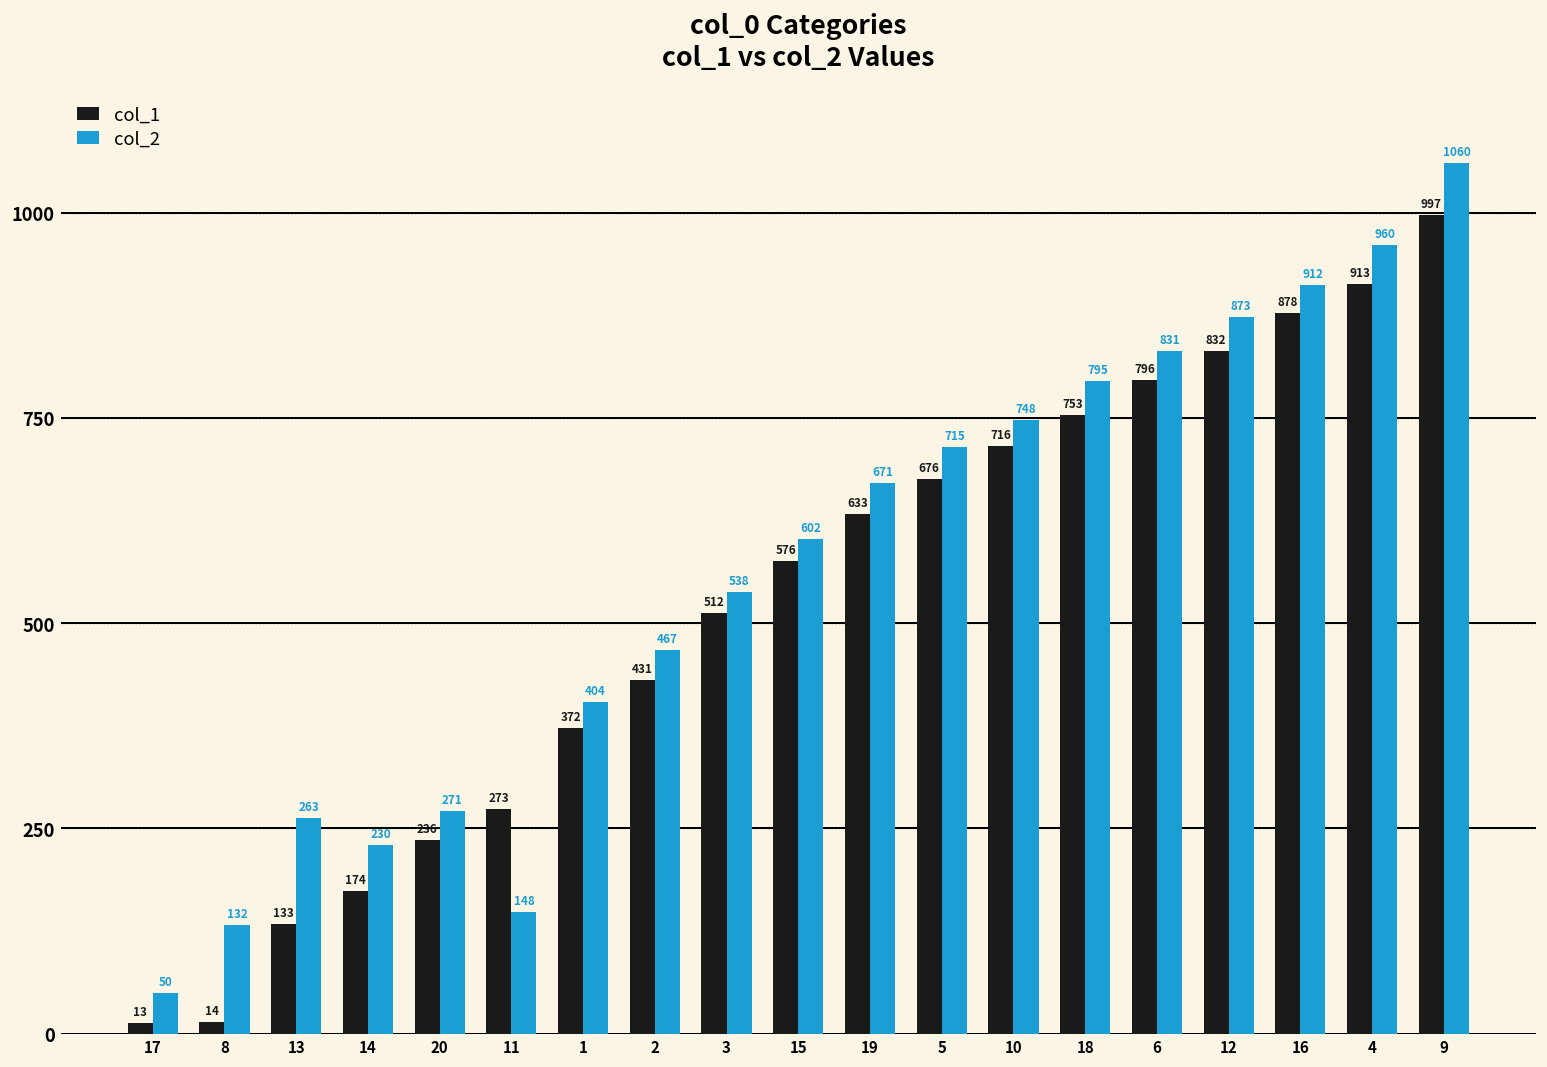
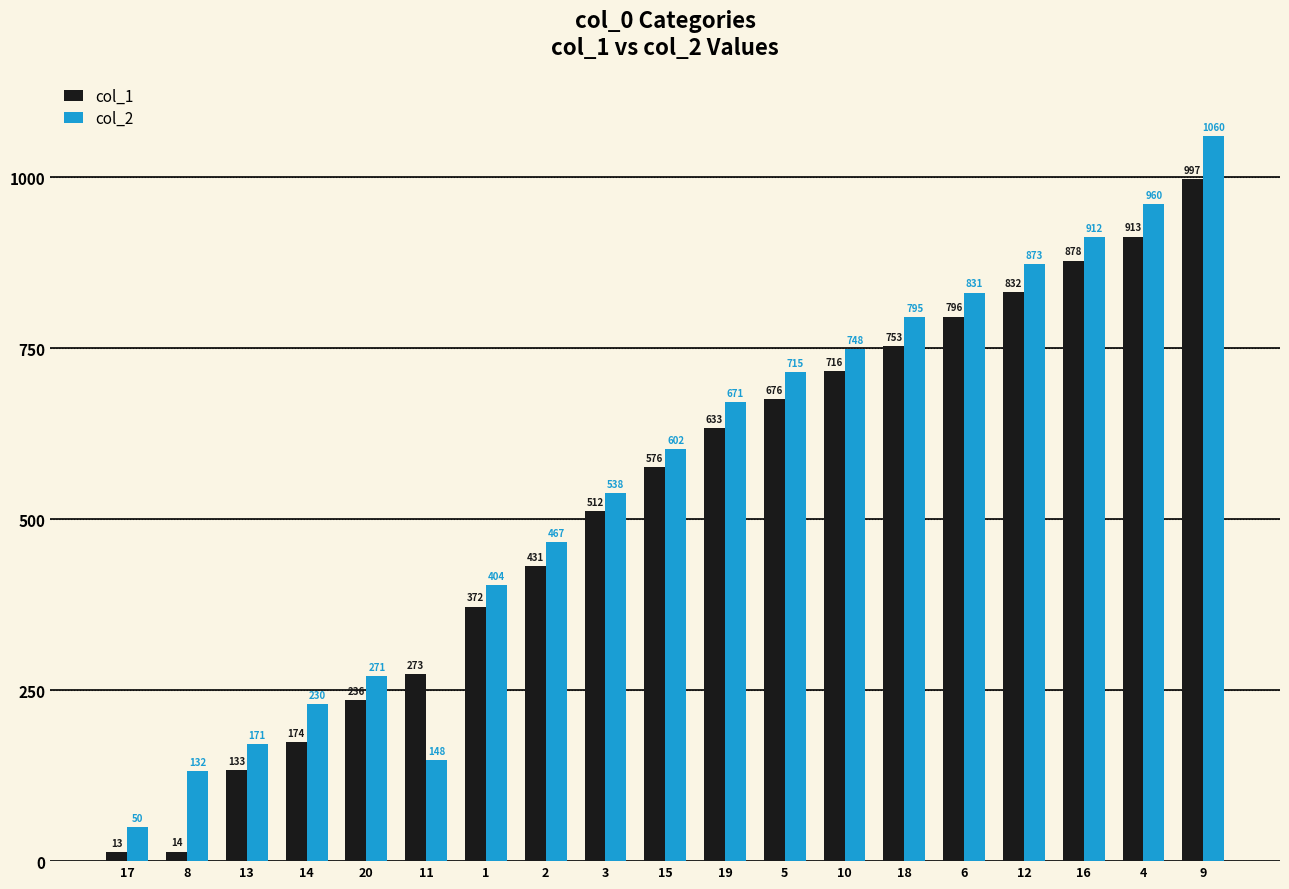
col_2, 13: 263 -> 171
